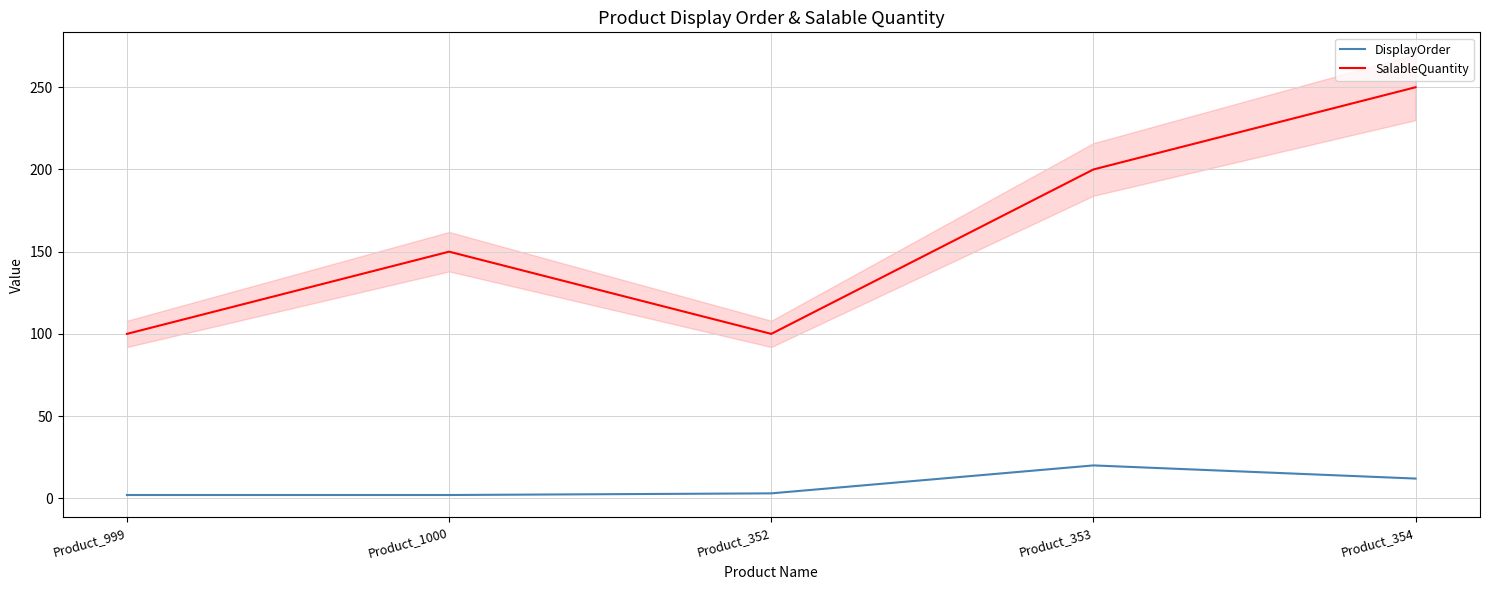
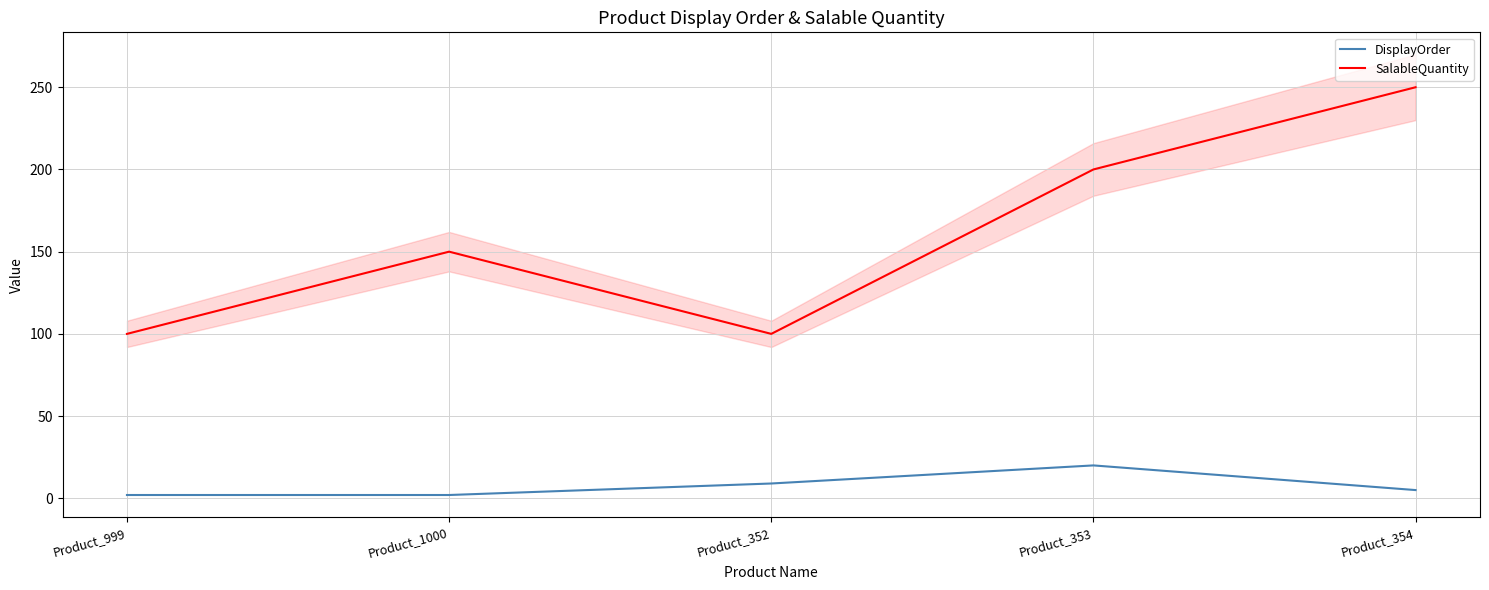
DisplayOrder, Product_352: 3 -> 9
DisplayOrder, Product_354: 12 -> 5
